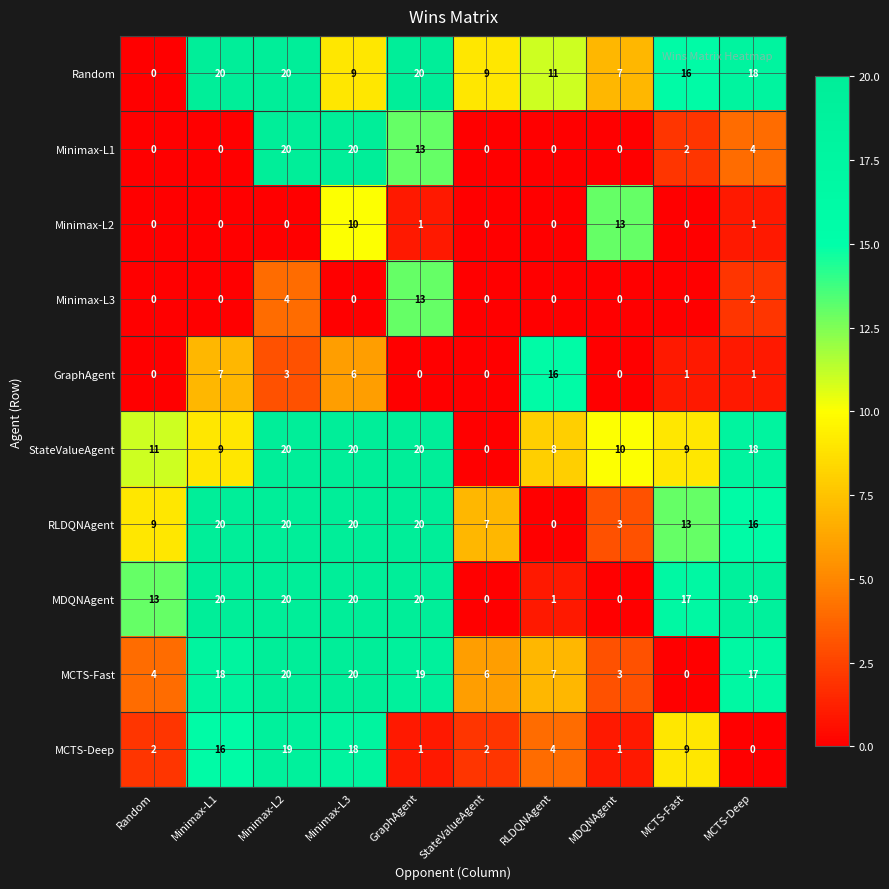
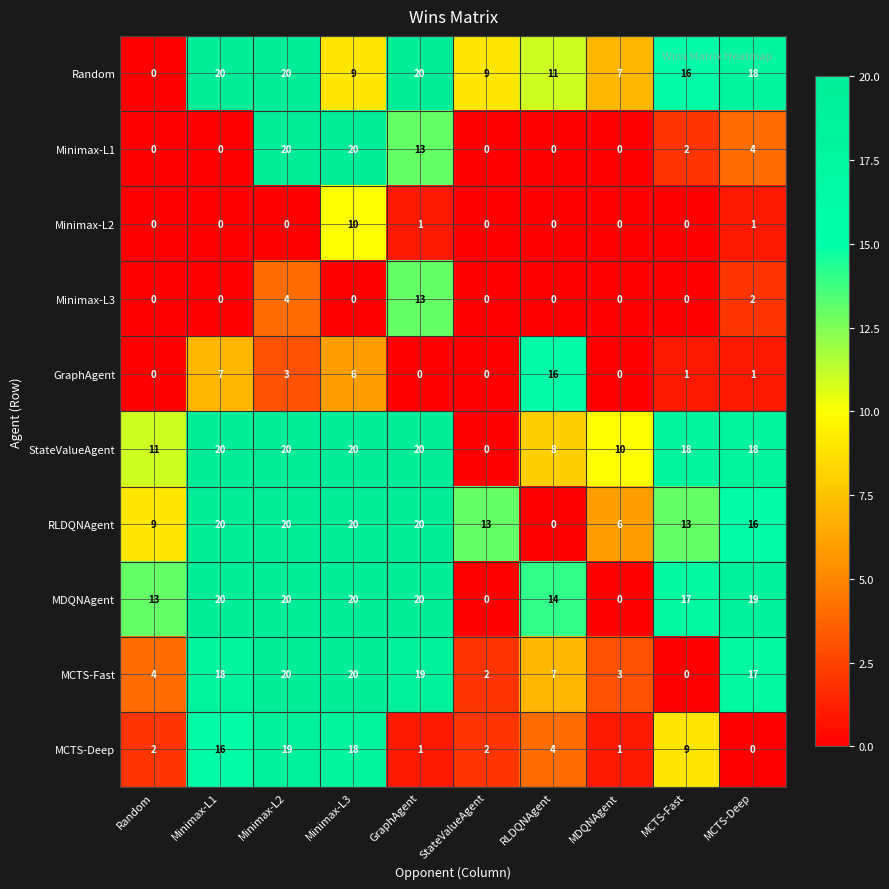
Minimax-L2, MDQNAgent: 13 -> 0
StateValueAgent, Minimax-L1: 9 -> 20
StateValueAgent, MCTS-Fast: 9 -> 18
RLDQNAgent, StateValueAgent: 7 -> 13
RLDQNAgent, MDQNAgent: 3 -> 6
MDQNAgent, RLDQNAgent: 1 -> 14
MCTS-Fast, StateValueAgent: 6 -> 2
